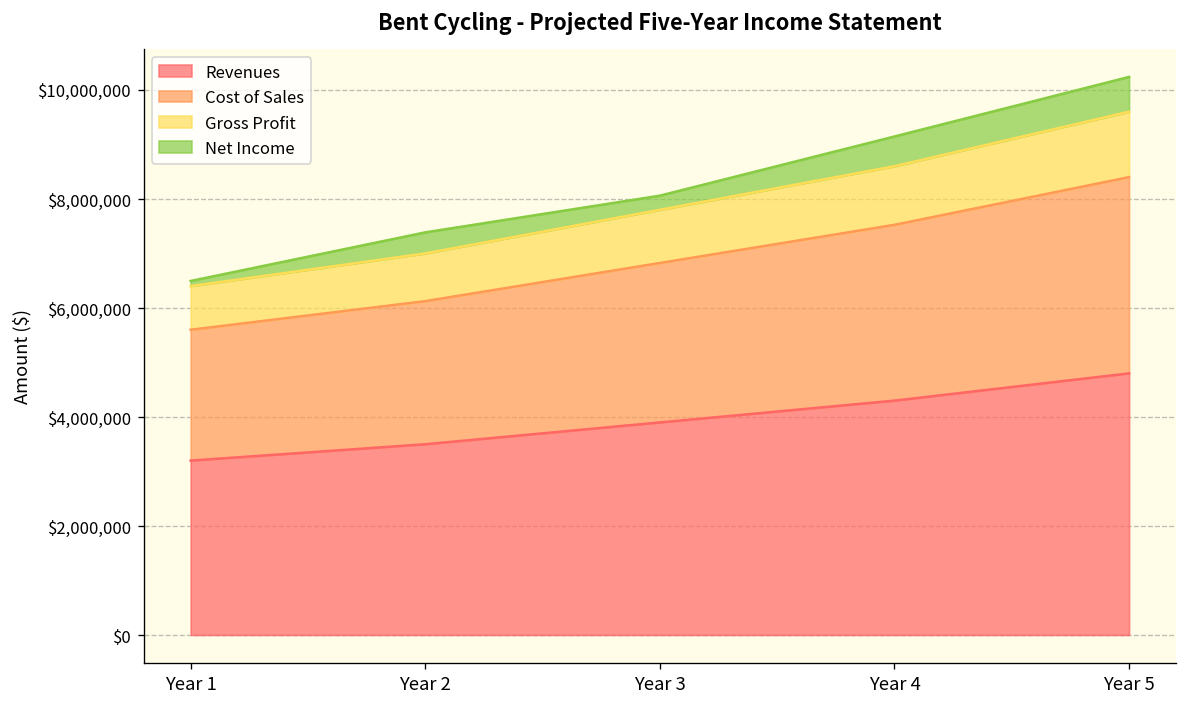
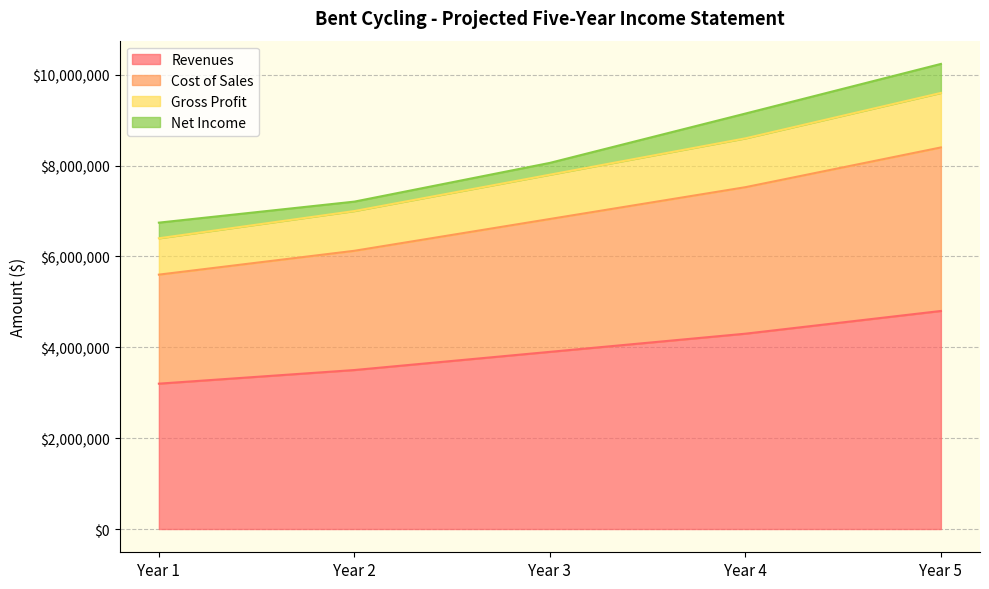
Net Income, Year 1: $100,000 -> $300,000
Net Income, Year 2: $400,000 -> $200,000
